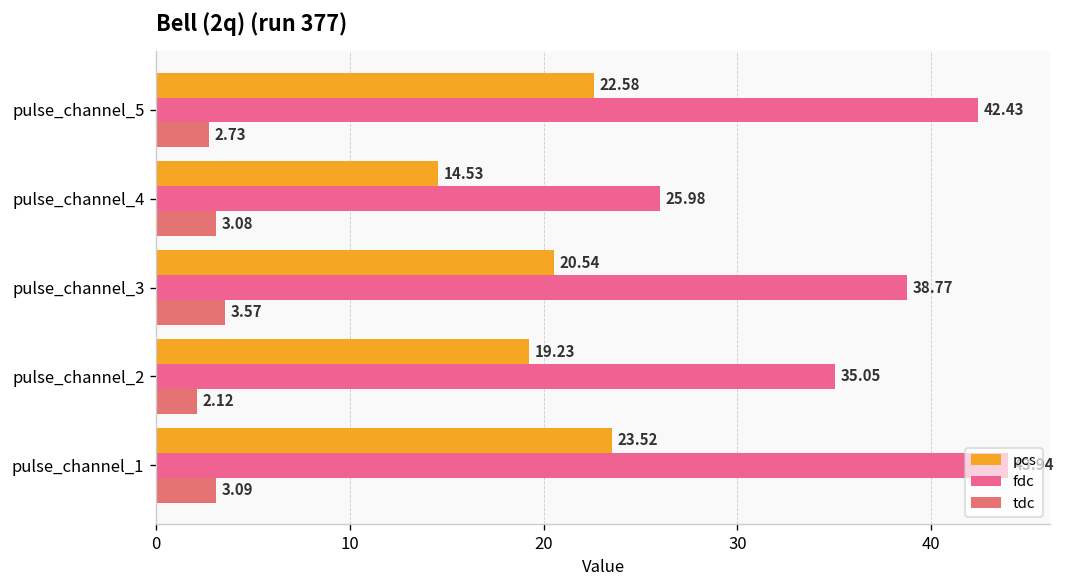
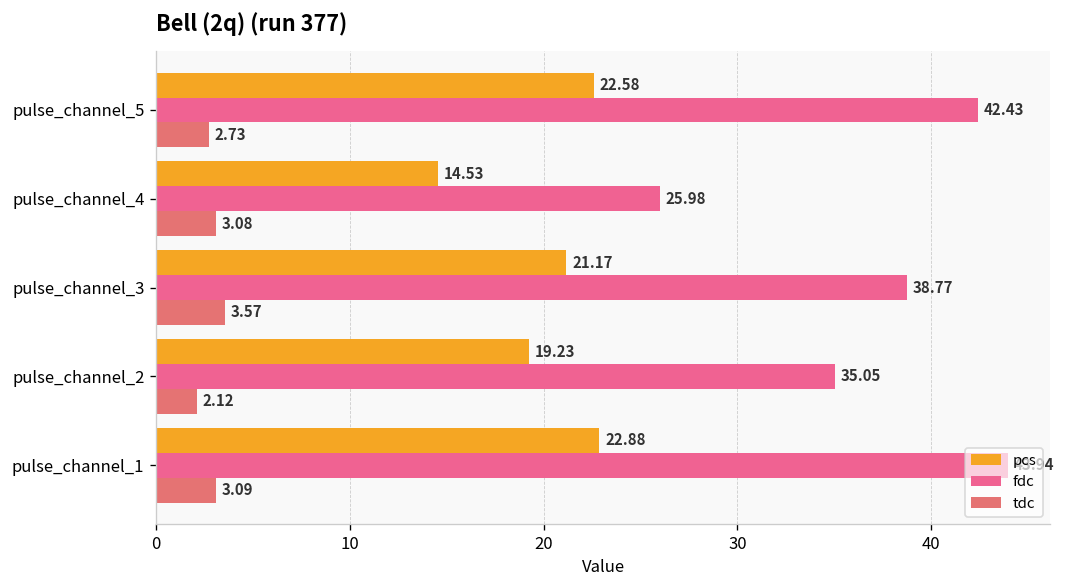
pcs, pulse_channel_3: 20.54 -> 21.17
pcs, pulse_channel_1: 23.52 -> 22.88
